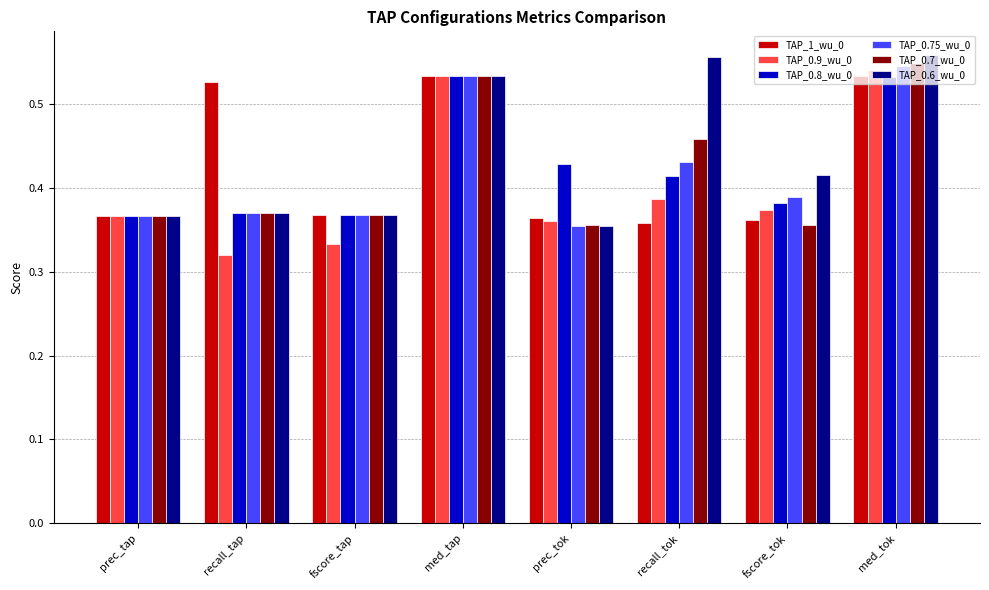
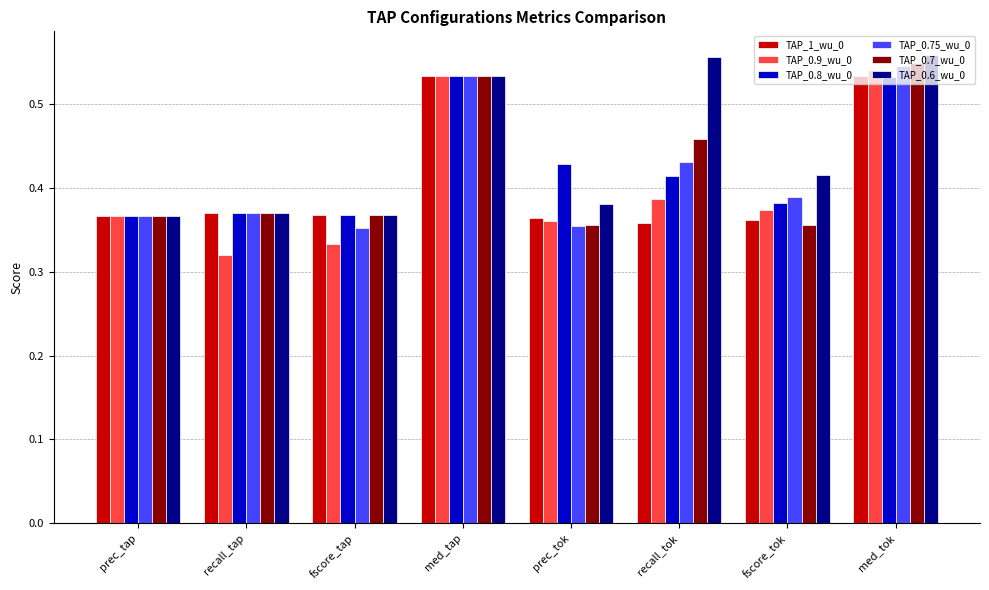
TAP_1_wu_0, recall_tap: 0.53 -> 0.37
TAP_0.75_wu_0, fscore_tap: 0.37 -> 0.35
TAP_0.6_wu_0, prec_tok: 0.35 -> 0.38
